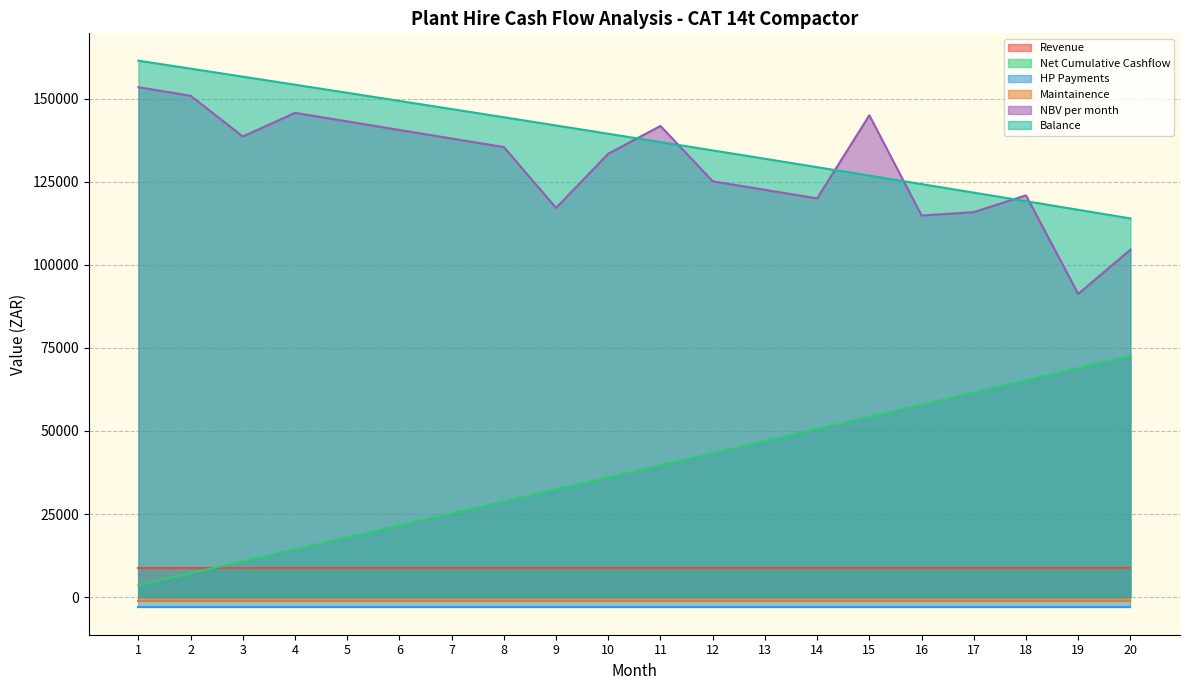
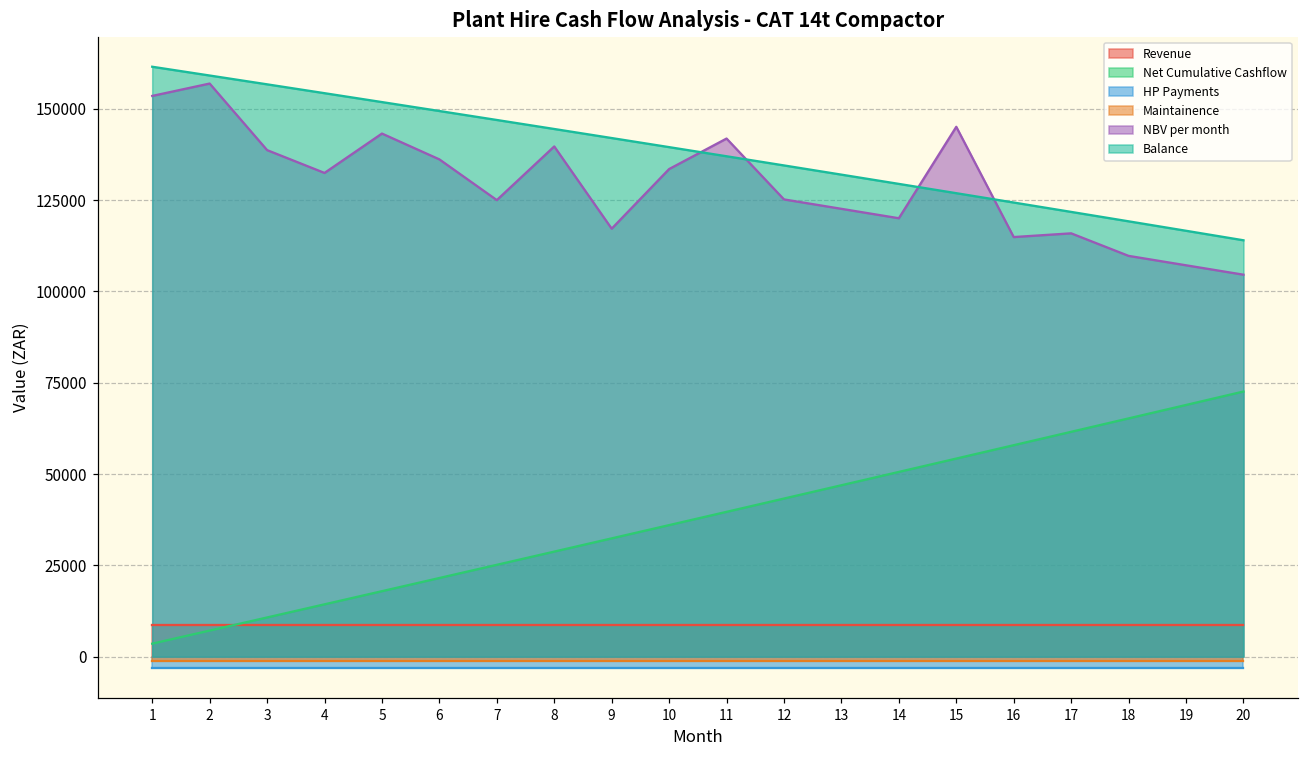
NBV per month, 2: 151000 -> 157000
NBV per month, 4: 146000 -> 132000
NBV per month, 6: 141000 -> 136000
NBV per month, 7: 138000 -> 125000
NBV per month, 8: 135000 -> 140000
NBV per month, 18: 121000 -> 110000
NBV per month, 19: 91000 -> 107000
